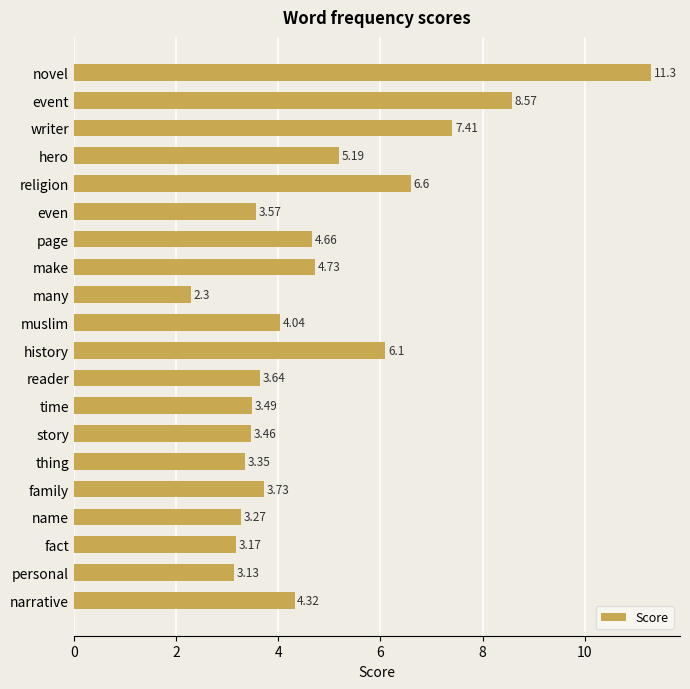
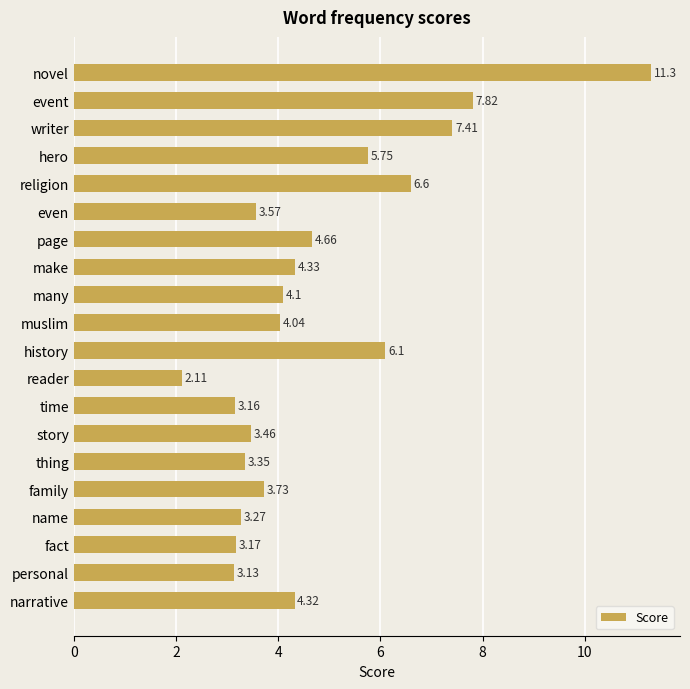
event: 8.57 -> 7.82
hero: 5.19 -> 5.75
make: 4.73 -> 4.33
many: 2.3 -> 4.1
reader: 3.64 -> 2.11
time: 3.49 -> 3.16
